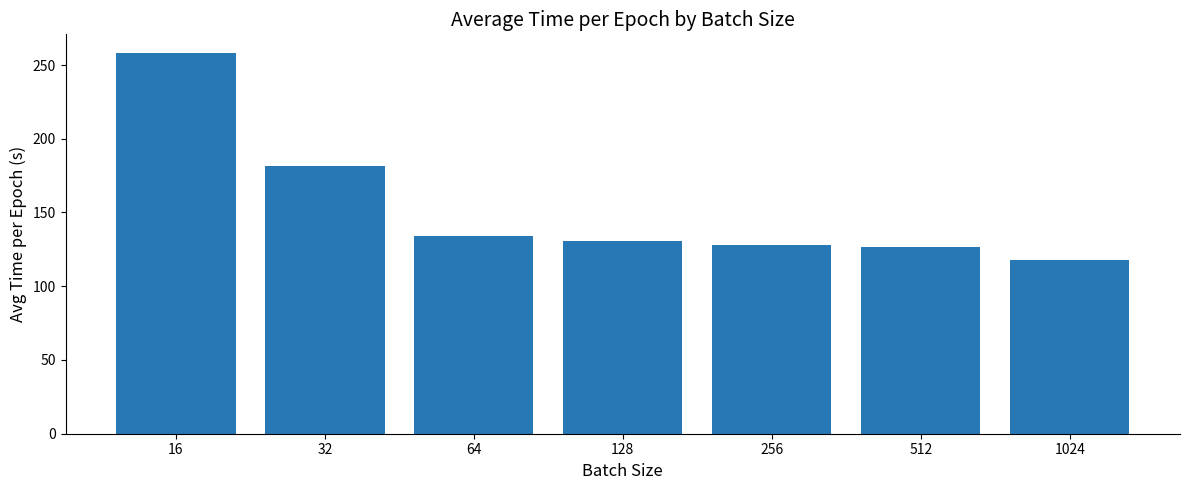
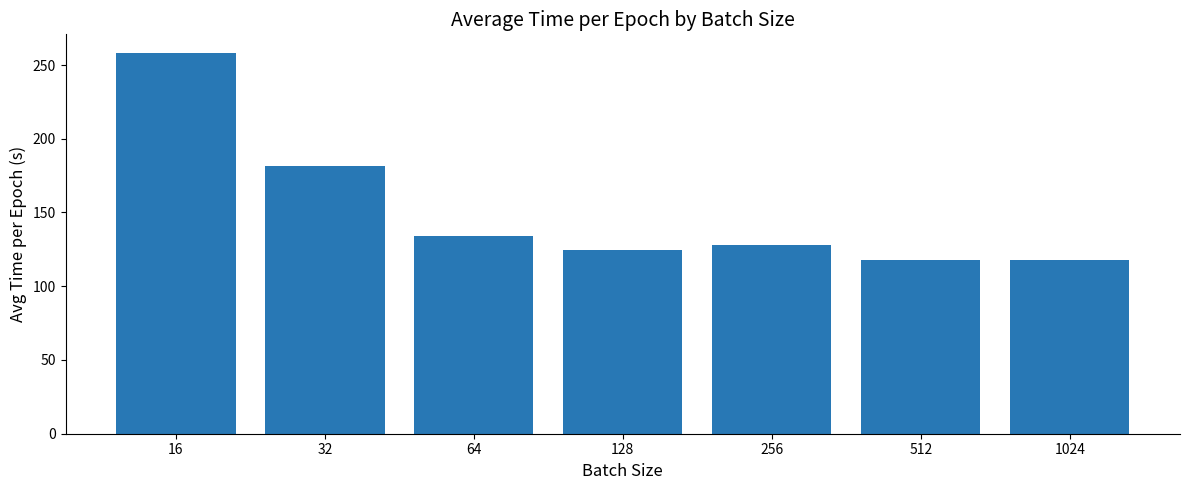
128: 131 -> 125
512: 126 -> 118
